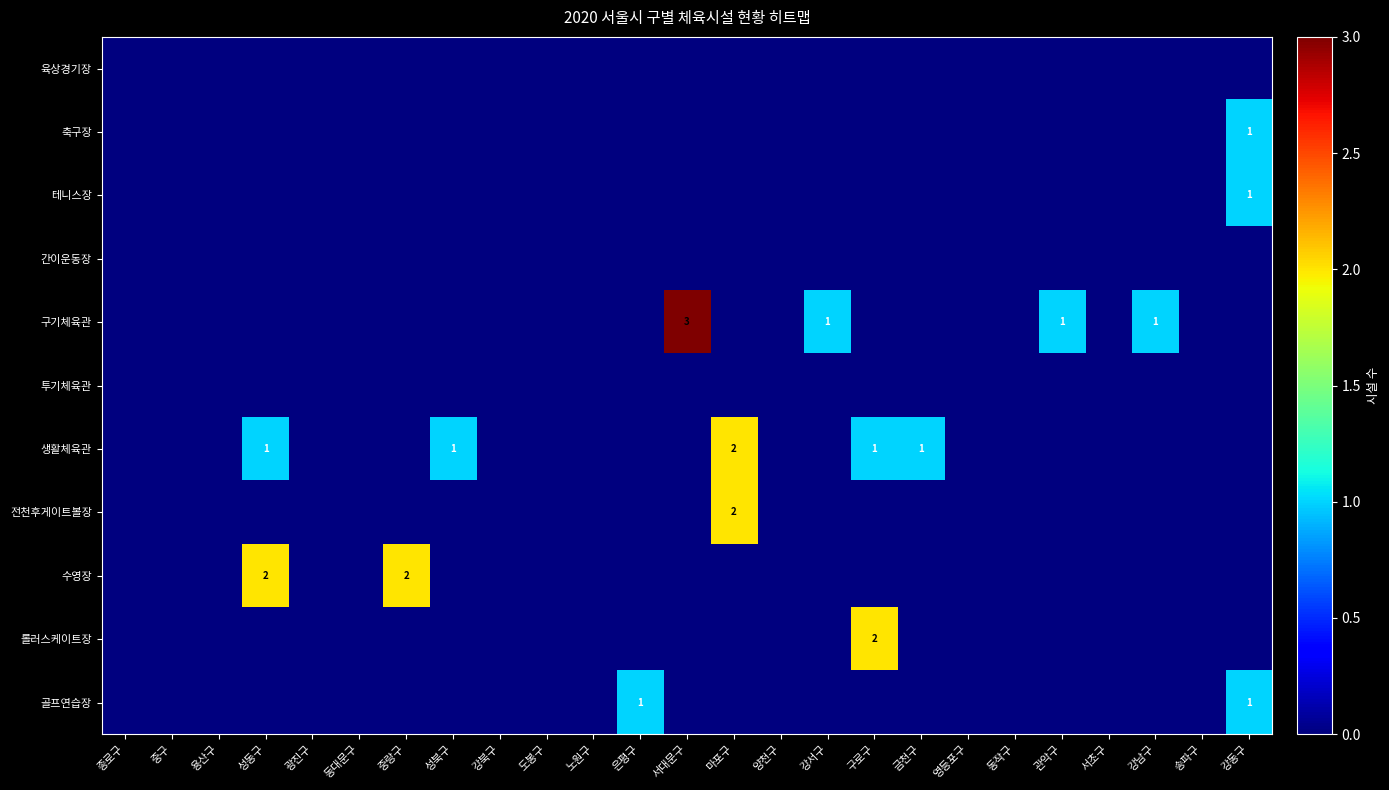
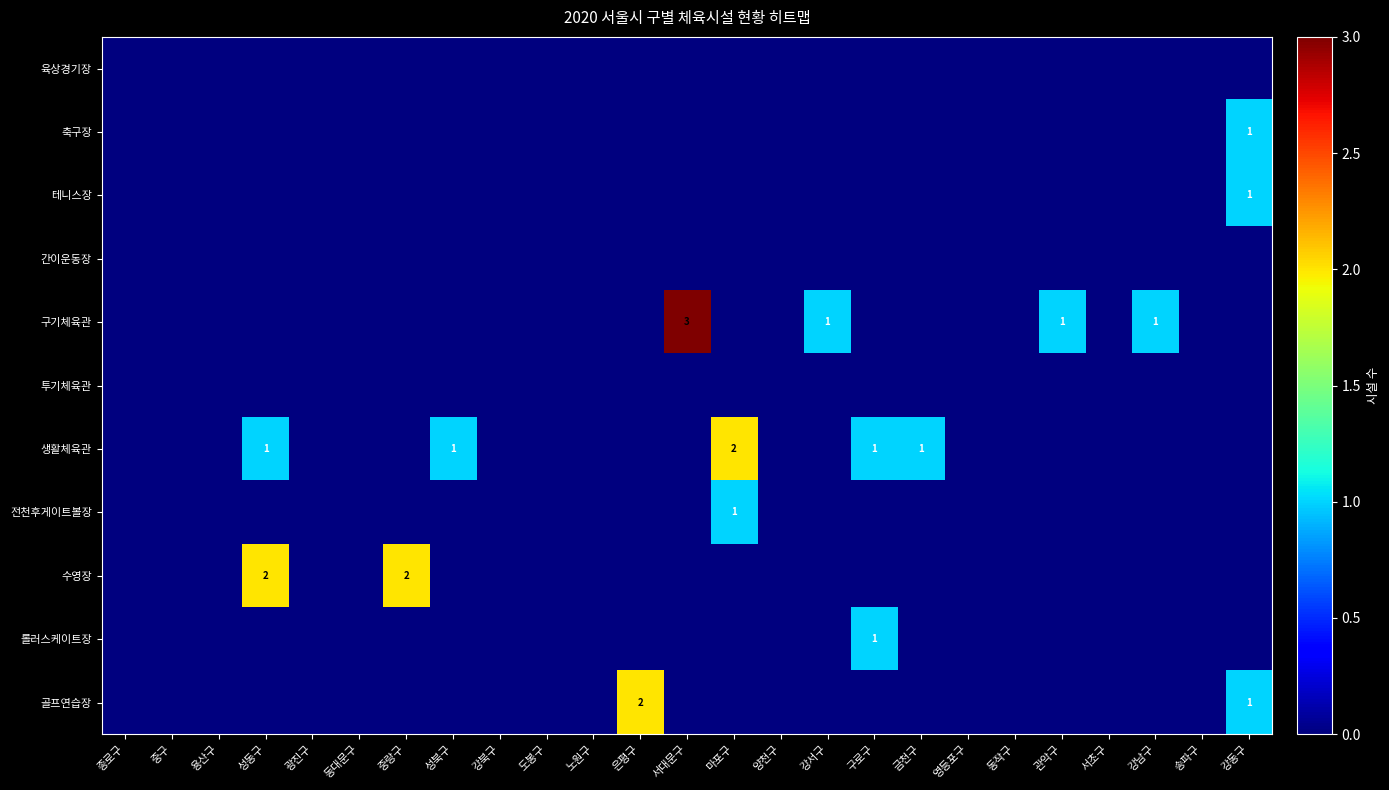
전천후게이트볼장, 마포구: 2 -> 1
롤러스케이트장, 구로구: 2 -> 1
골프연습장, 은평구: 1 -> 2
